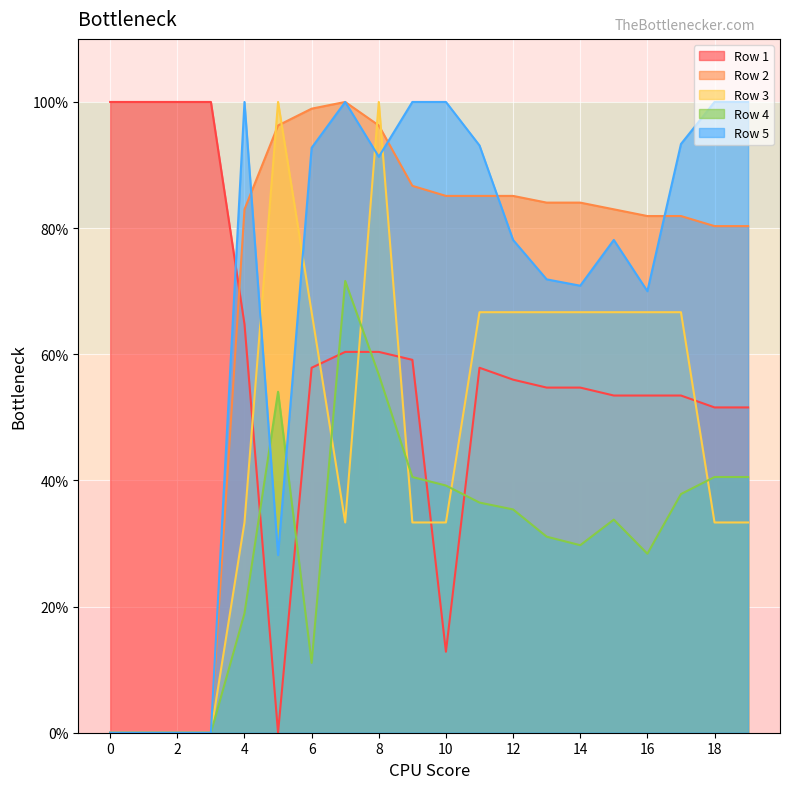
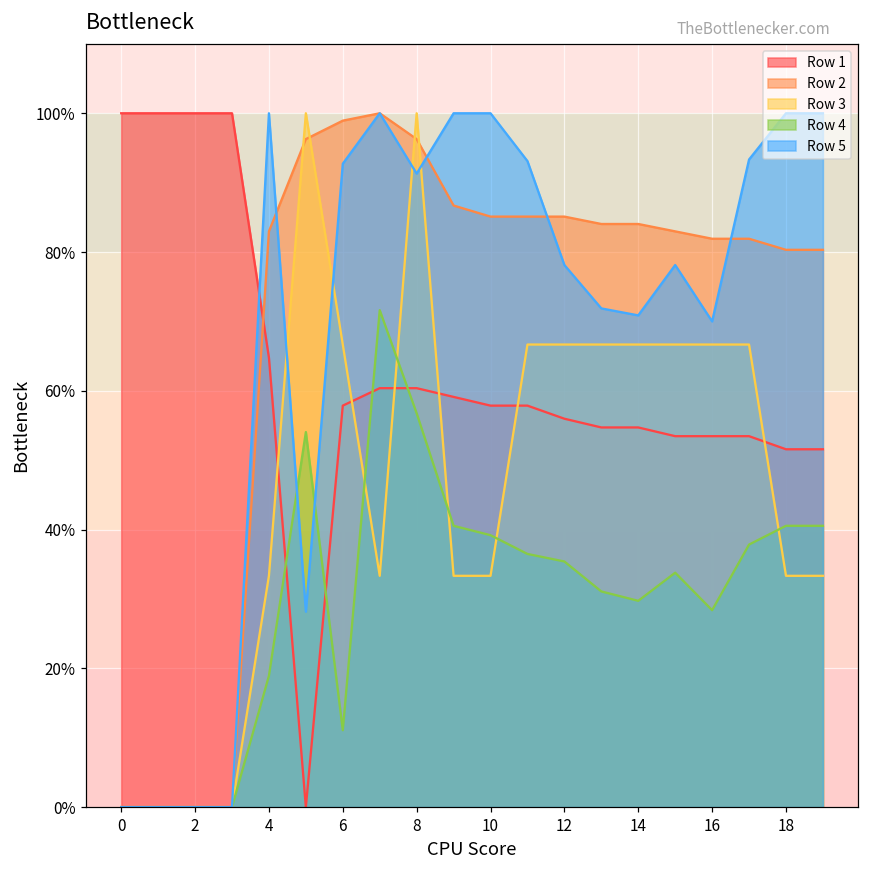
Row 1, 10: 13% -> 58%
